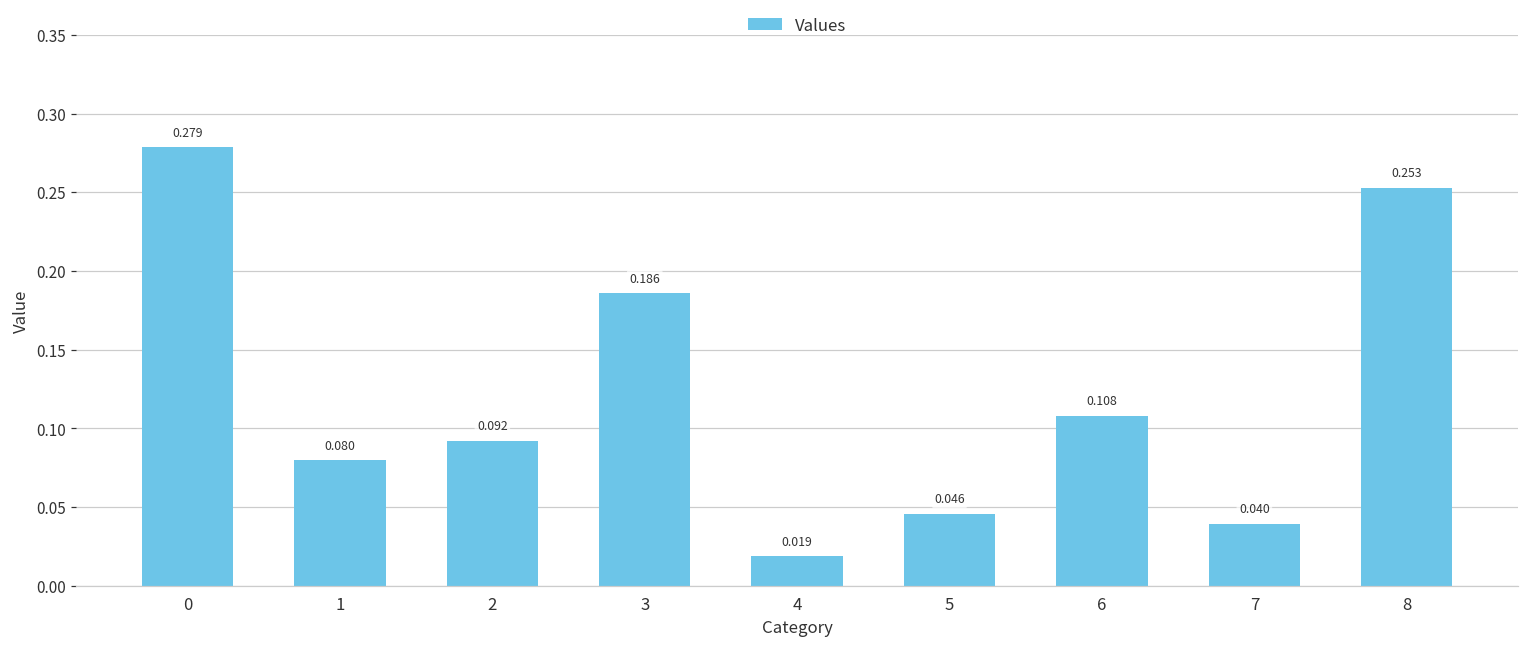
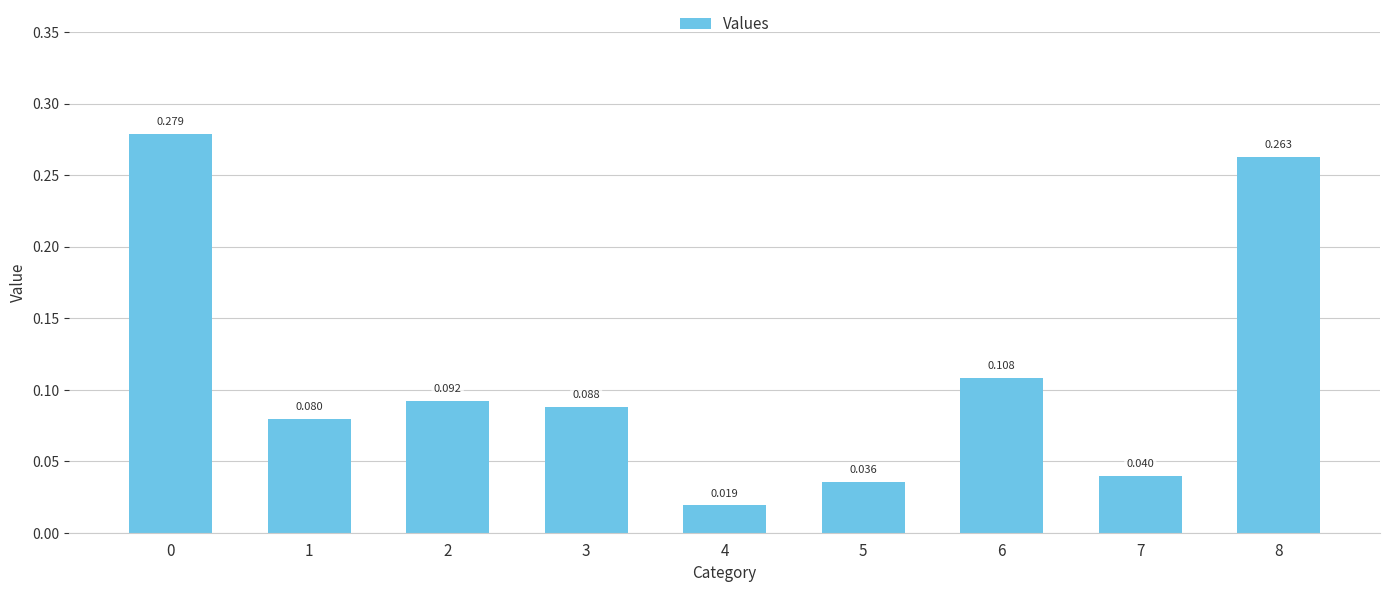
3: 0.186 -> 0.088
5: 0.046 -> 0.036
8: 0.253 -> 0.263
